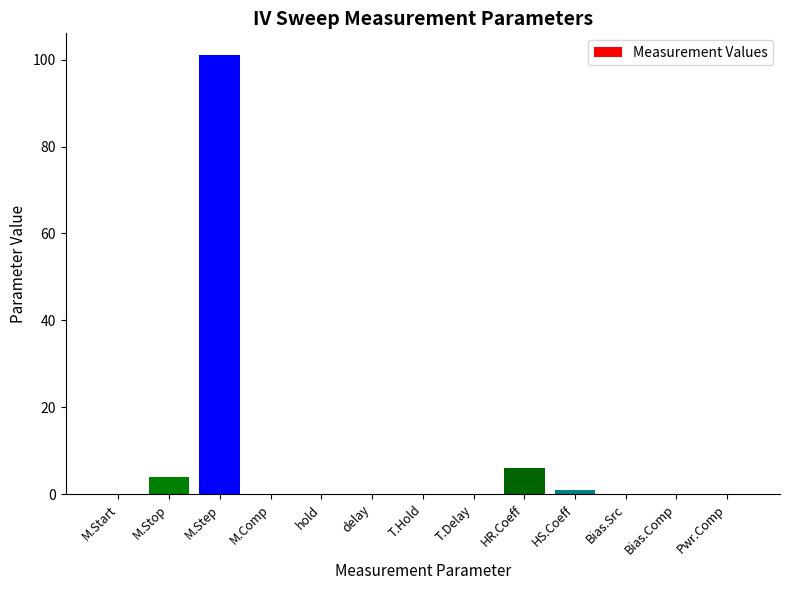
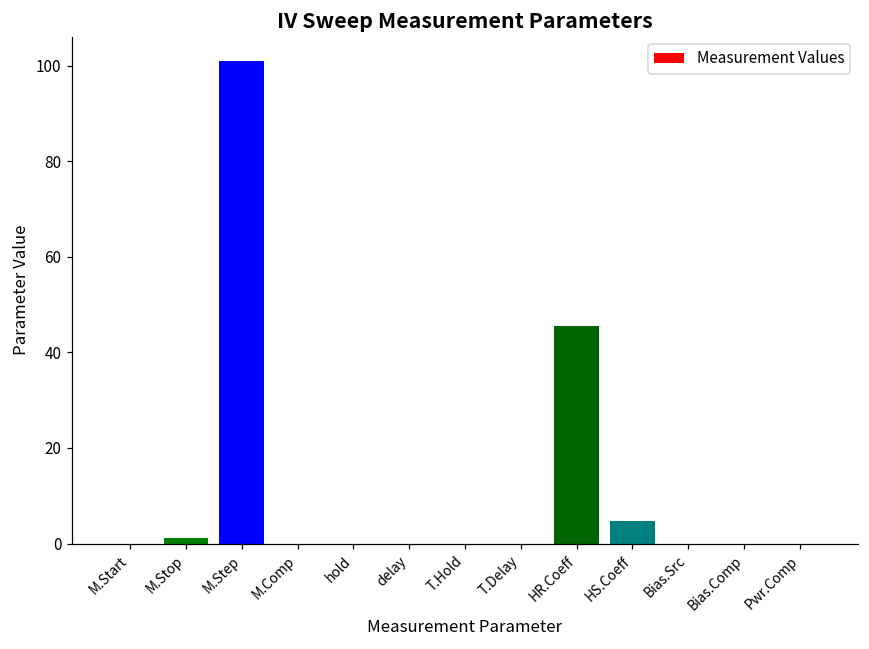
M.Stop: 4 -> 1
HR.Coeff: 6 -> 46
HS.Coeff: 1 -> 5
